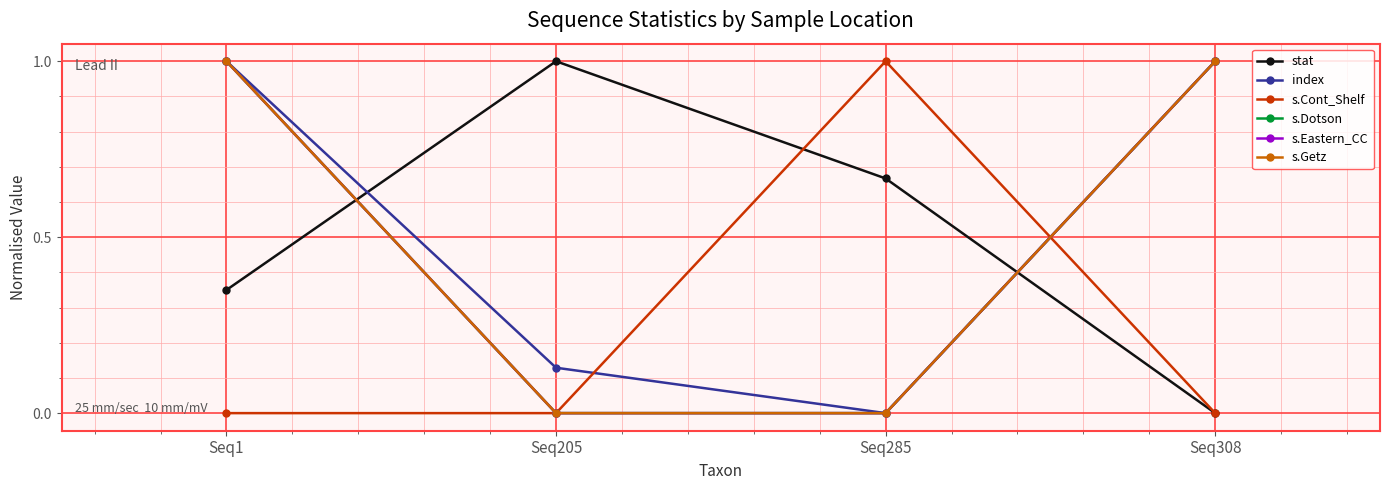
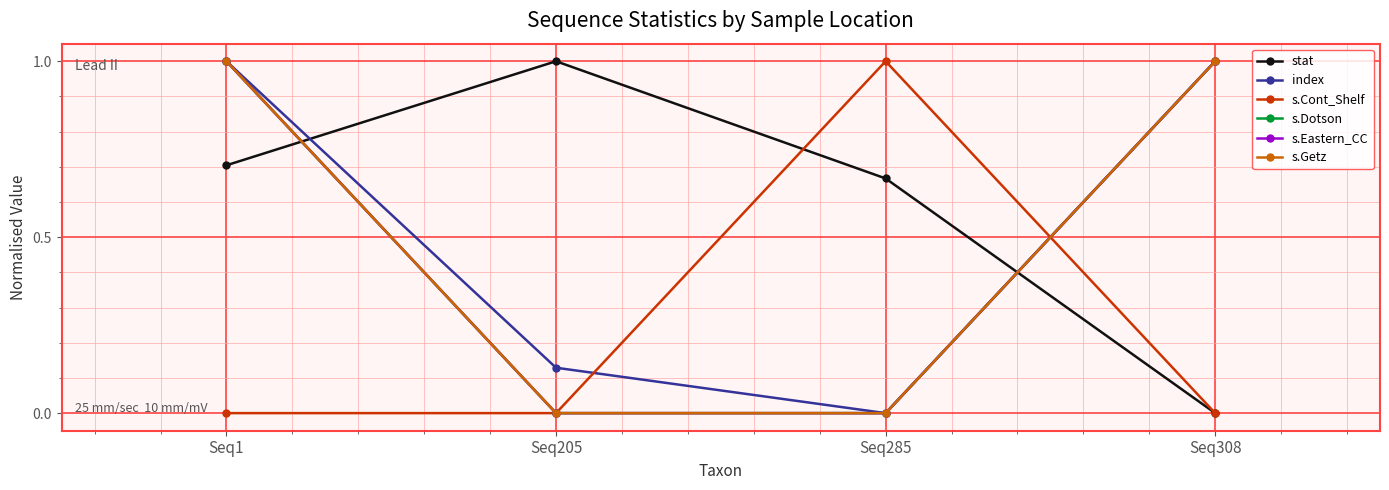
stat, Seq1: 0.35 -> 0.70
